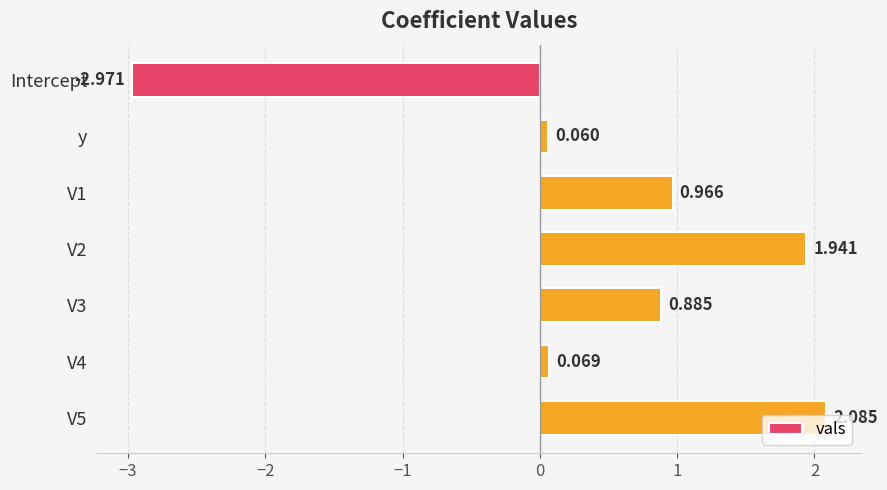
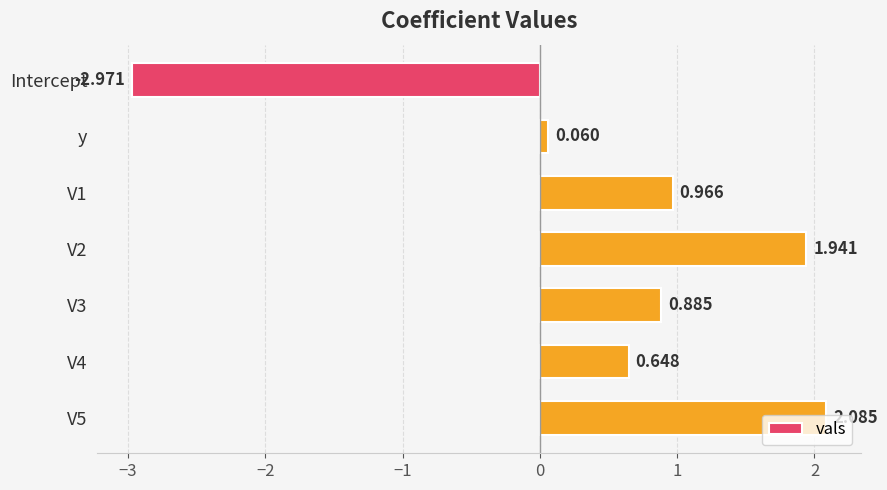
V4: 0.069 -> 0.648
